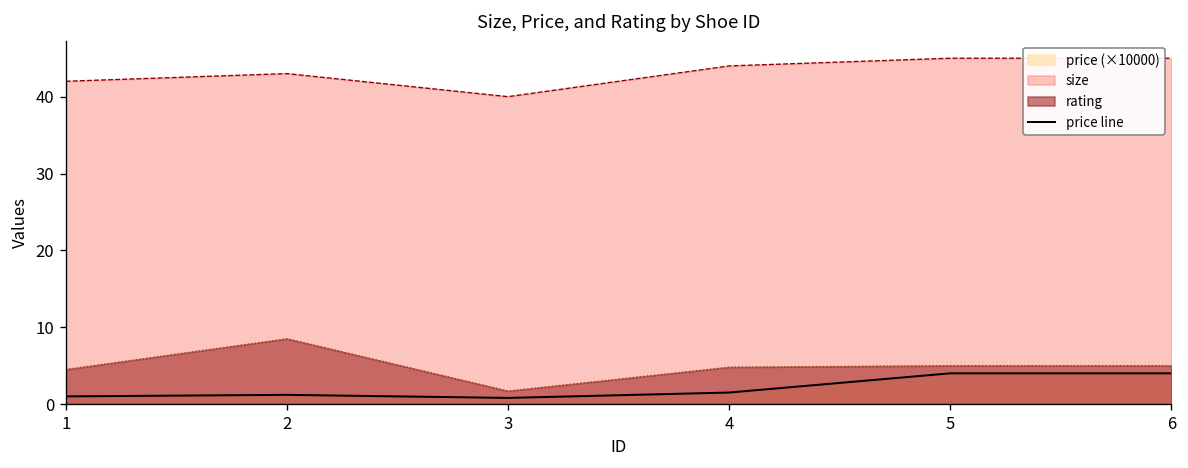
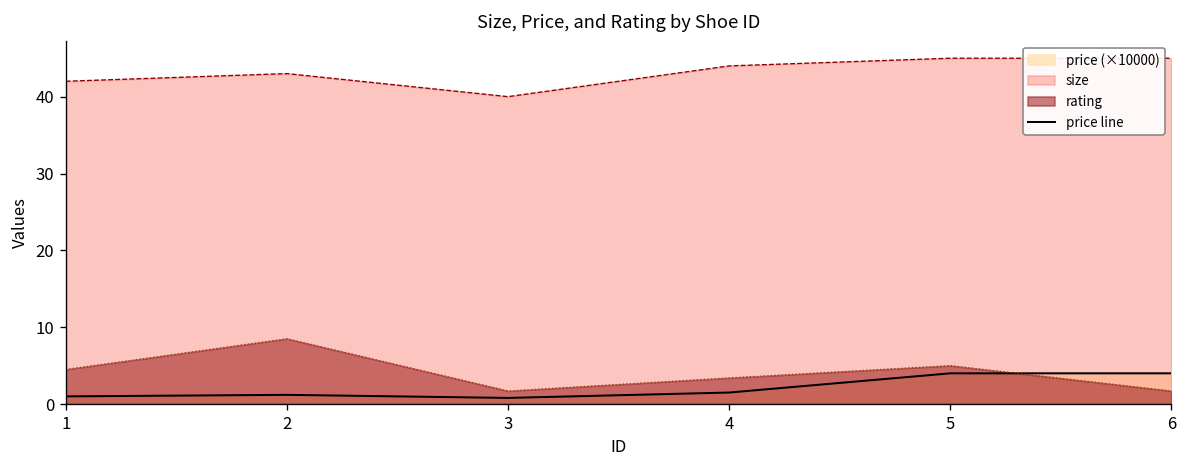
rating, 4: 5 -> 3
rating, 6: 5 -> 2
